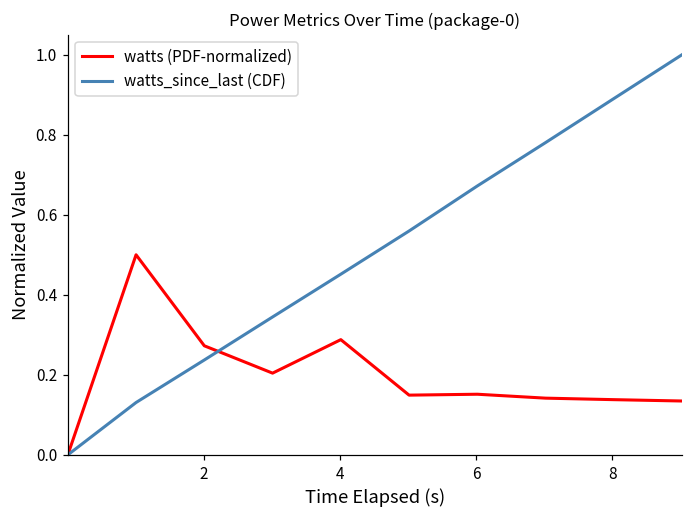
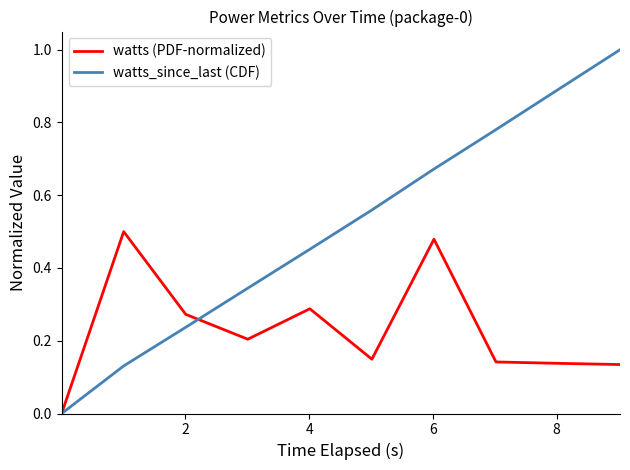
watts (PDF-normalized), 6: 0.15 -> 0.48
